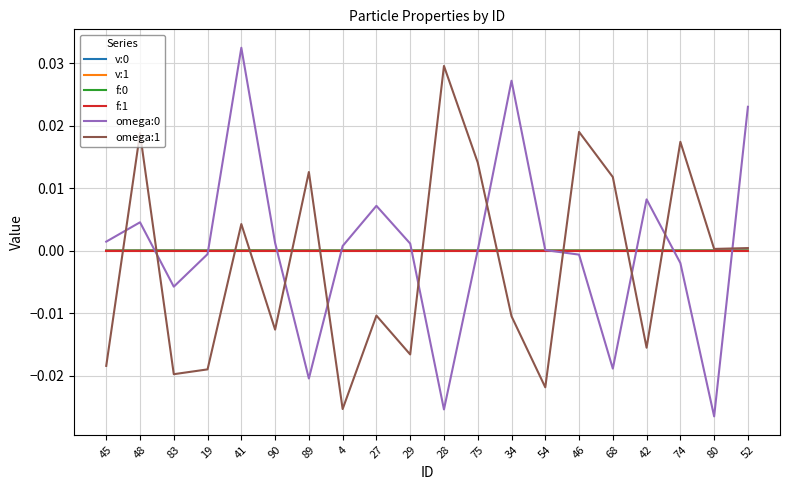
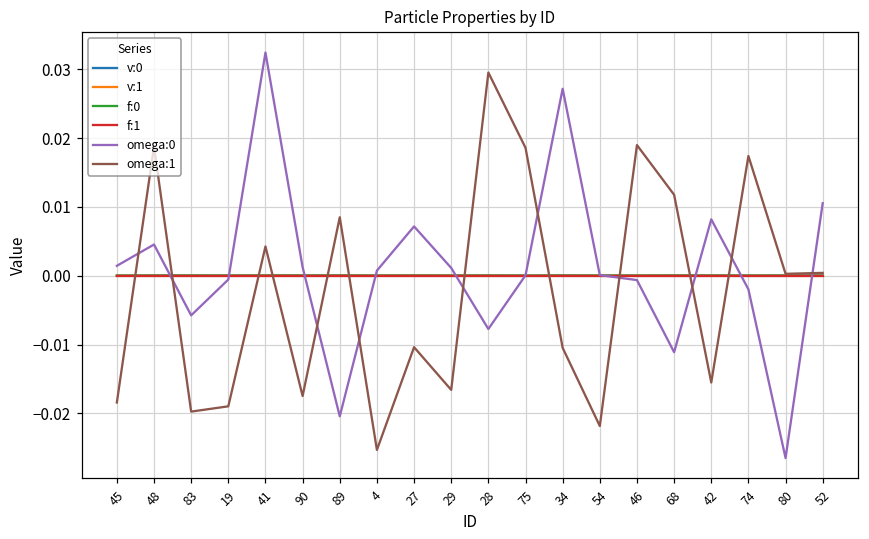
omega:1, 90: -0.013 -> -0.017
omega:1, 89: 0.013 -> 0.008
omega:0, 28: -0.025 -> -0.008
omega:1, 75: 0.014 -> 0.019
omega:0, 68: -0.019 -> -0.011
omega:0, 52: 0.023 -> 0.011
